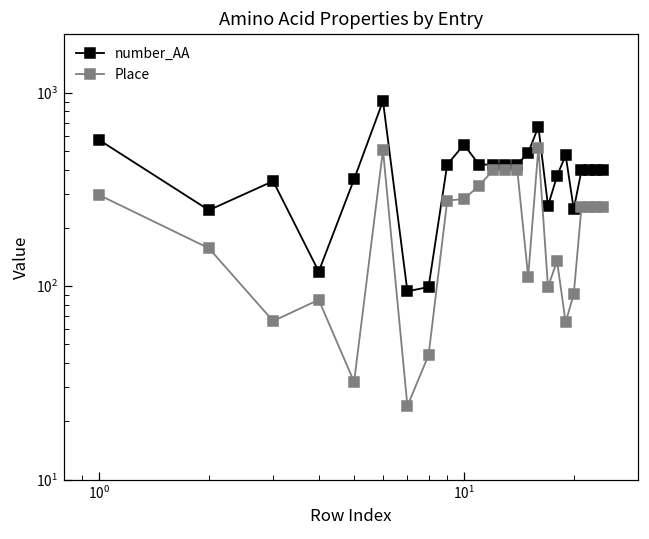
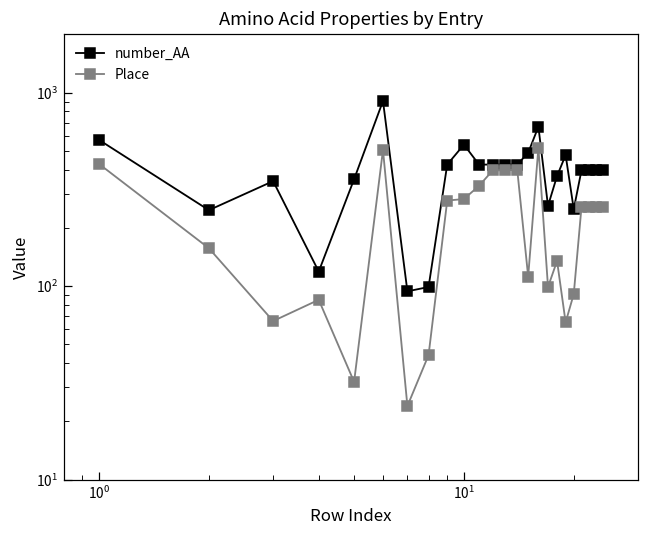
Place, 10^0: 300 -> 430
